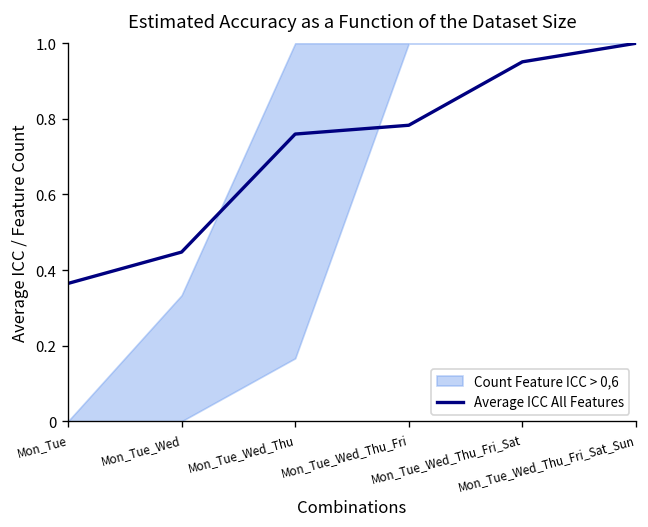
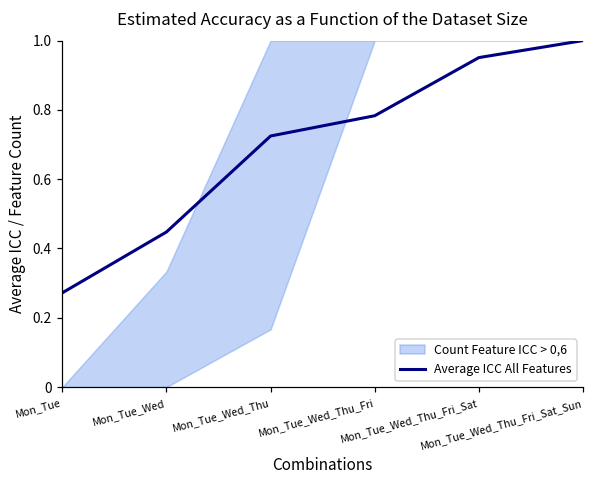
Average ICC All Features, Mon_Tue: 0.36 -> 0.27
Average ICC All Features, Mon_Tue_Wed_Thu: 0.76 -> 0.72
